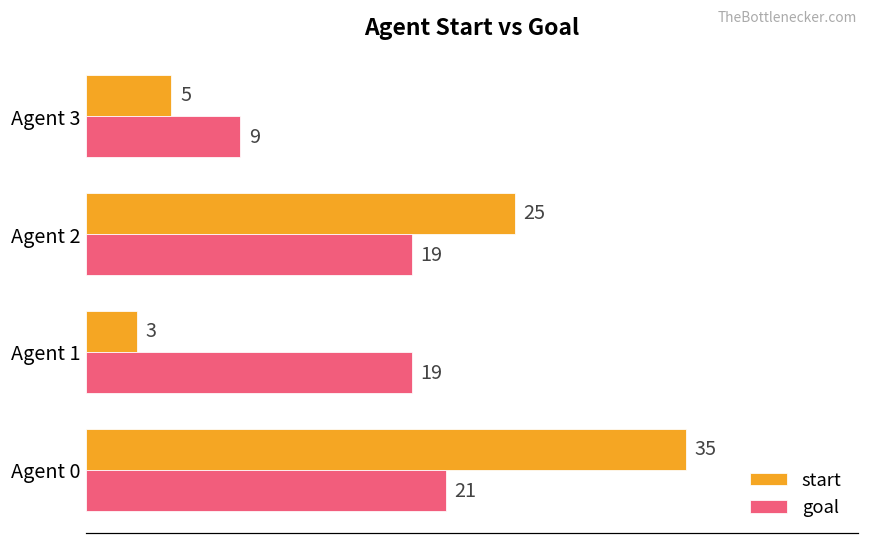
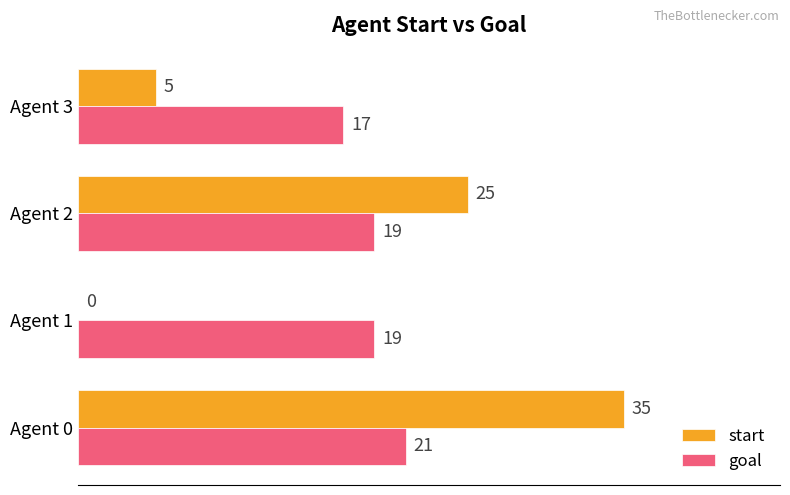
goal, Agent 3: 9 -> 17
start, Agent 1: 3 -> 0
